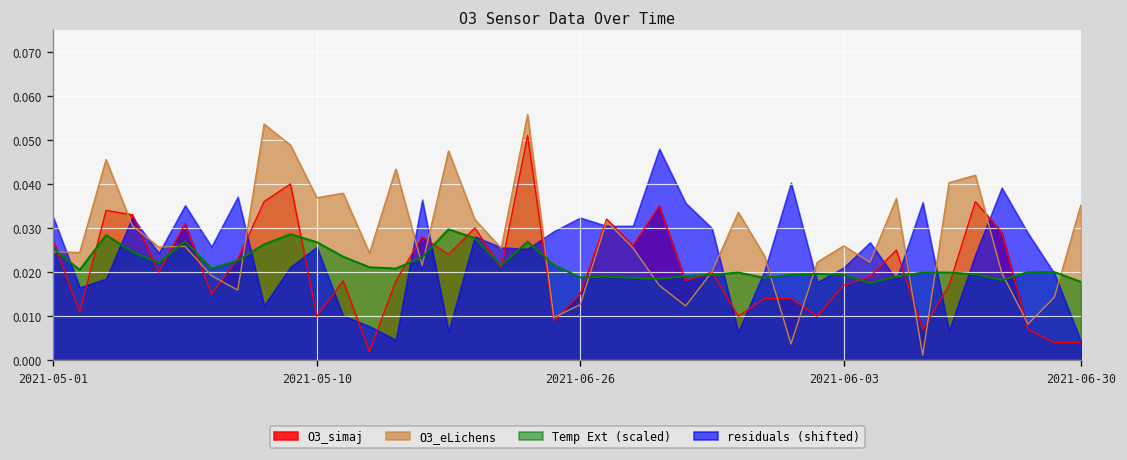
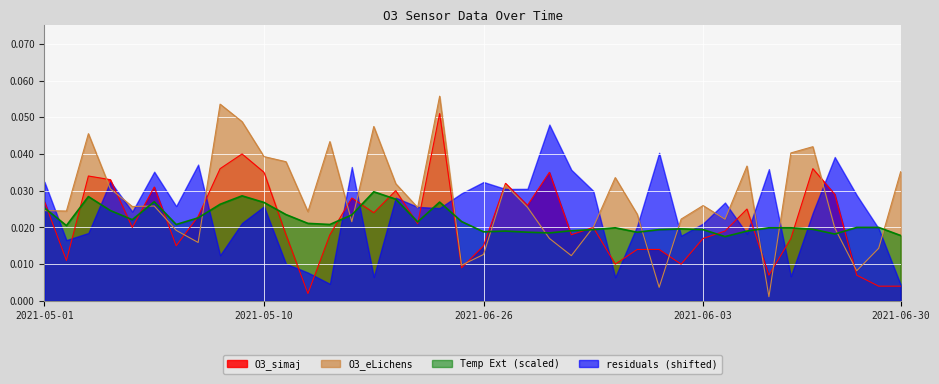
O3_simaj, 2021-05-10: 0.010 -> 0.035
O3_eLichens, 2021-05-10: 0.037 -> 0.039
